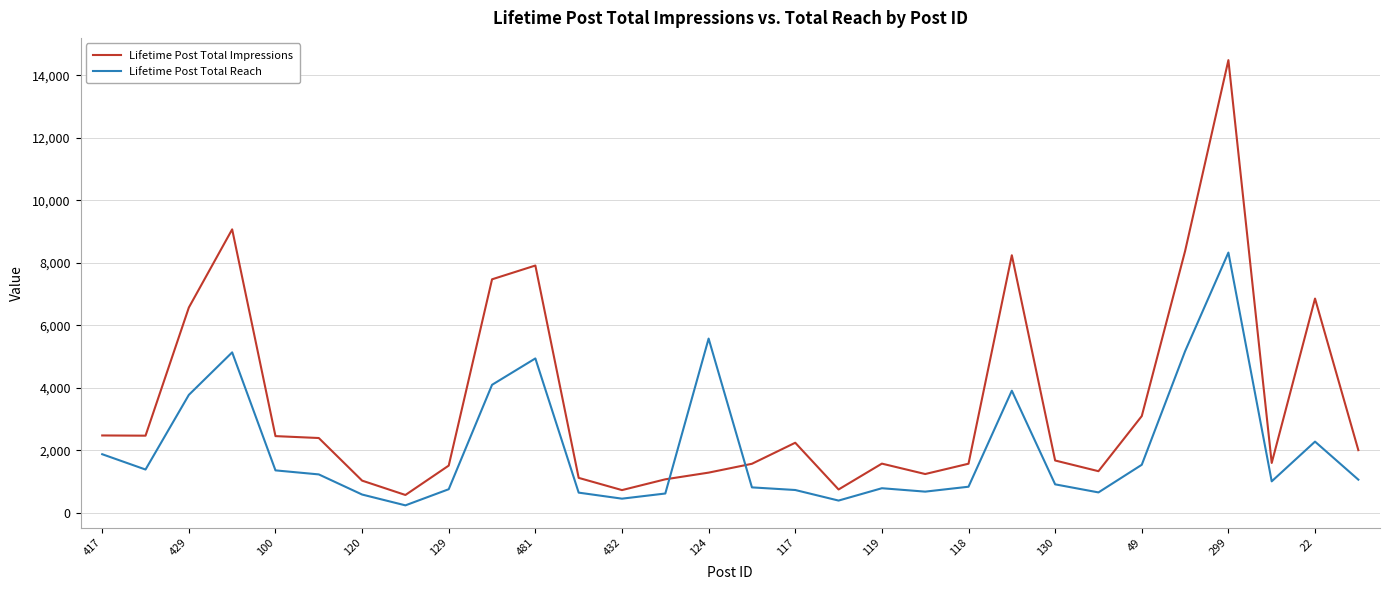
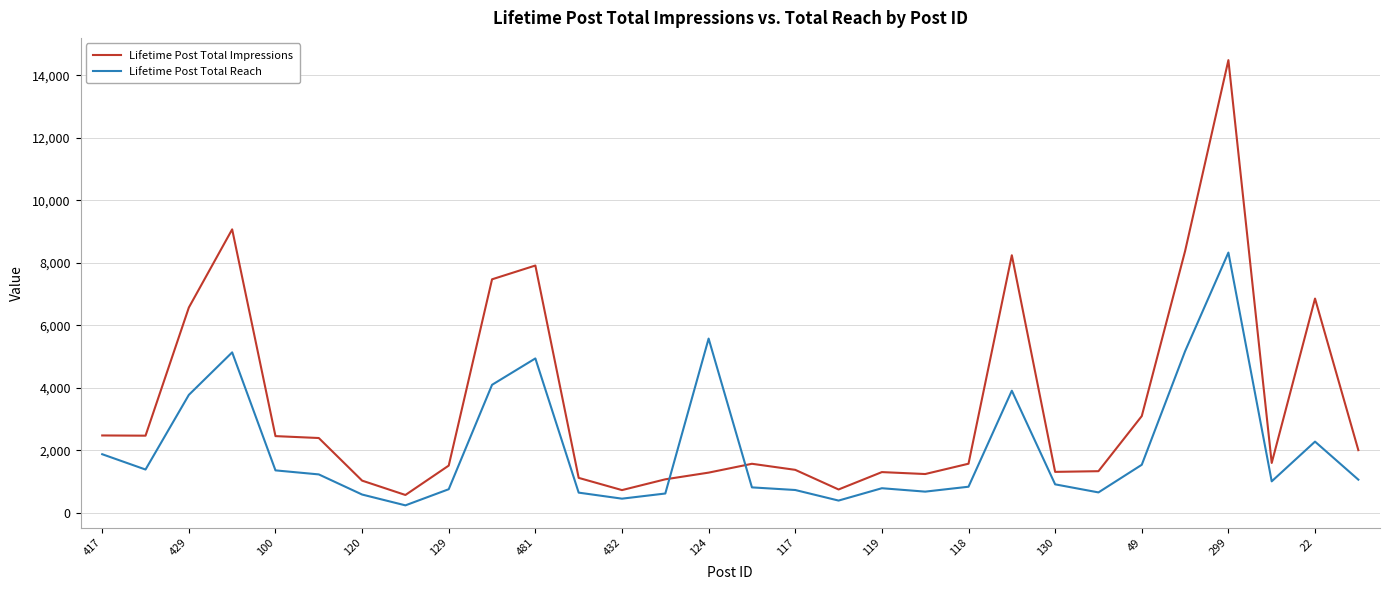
Lifetime Post Total Impressions, 117: 2,200 -> 1,400
Lifetime Post Total Impressions, 119: 1,600 -> 1,300
Lifetime Post Total Impressions, 130: 1,700 -> 1,300
